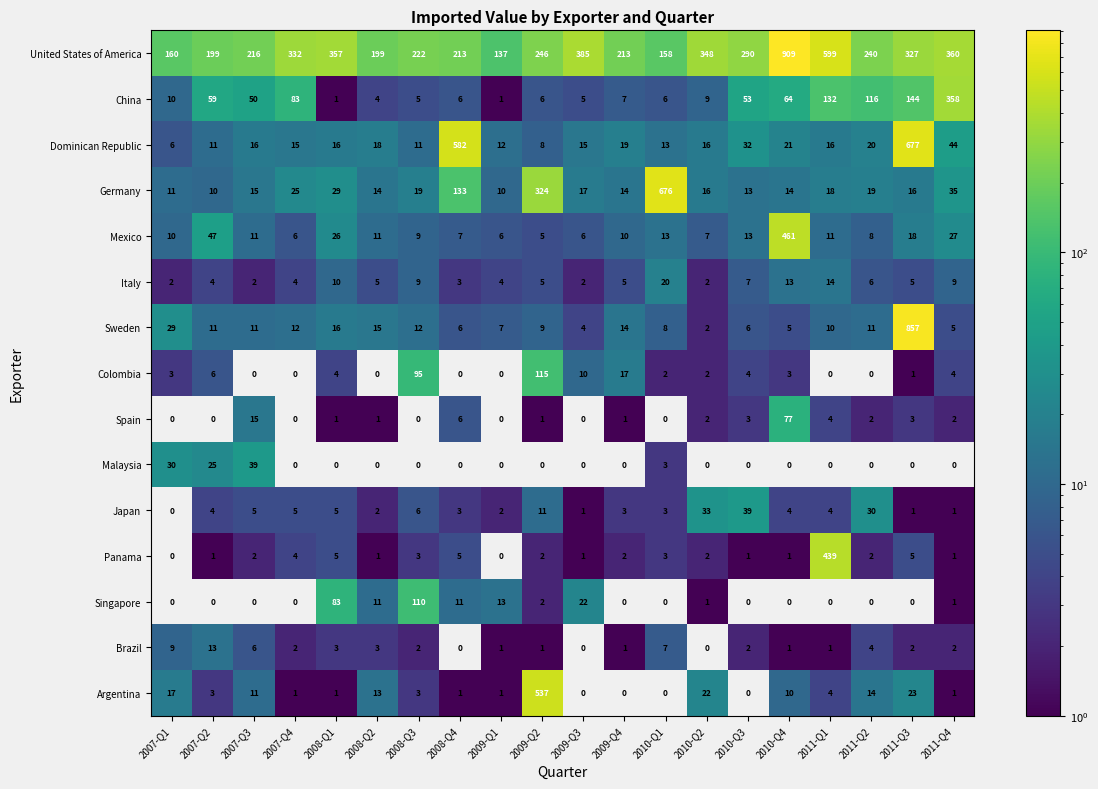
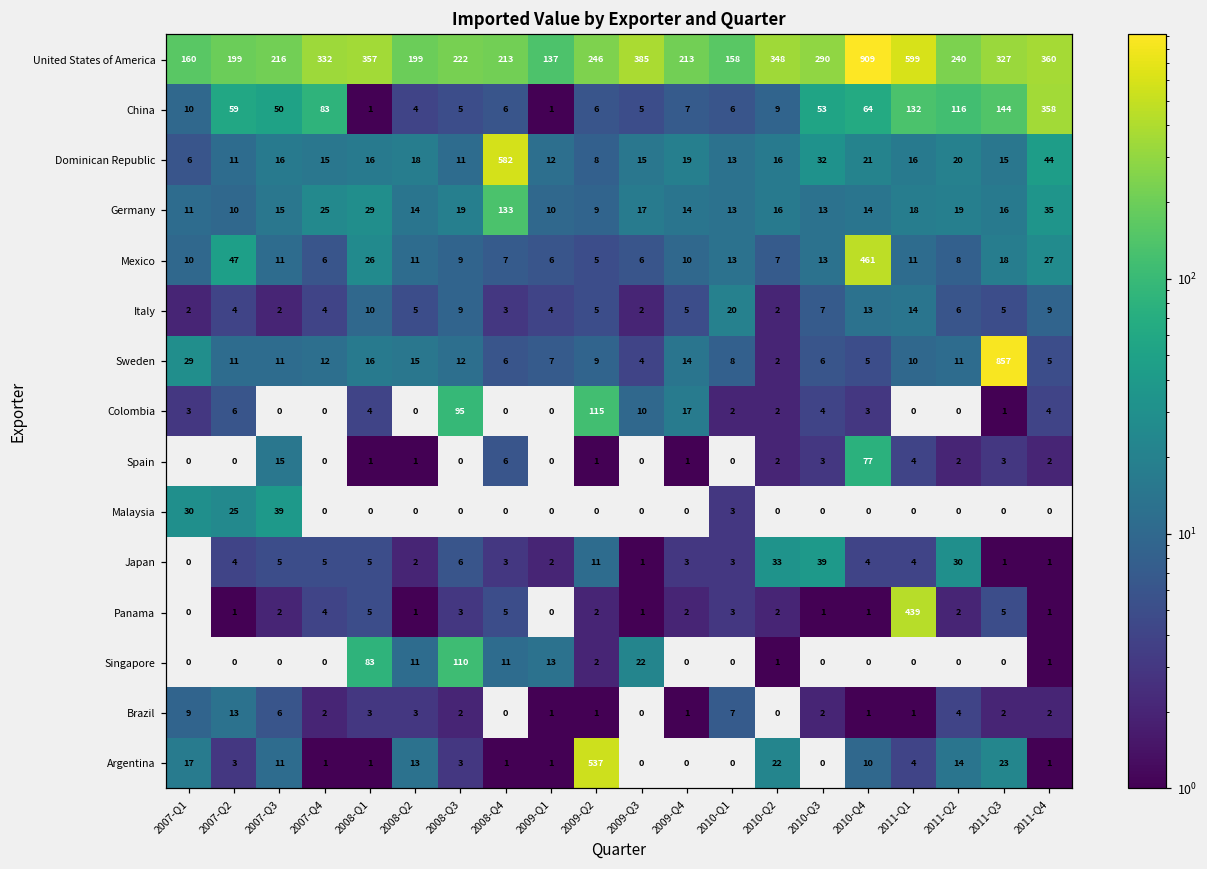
Dominican Republic, 2011-Q3: 677 -> 15
Germany, 2009-Q2: 324 -> 9
Germany, 2010-Q1: 676 -> 13
